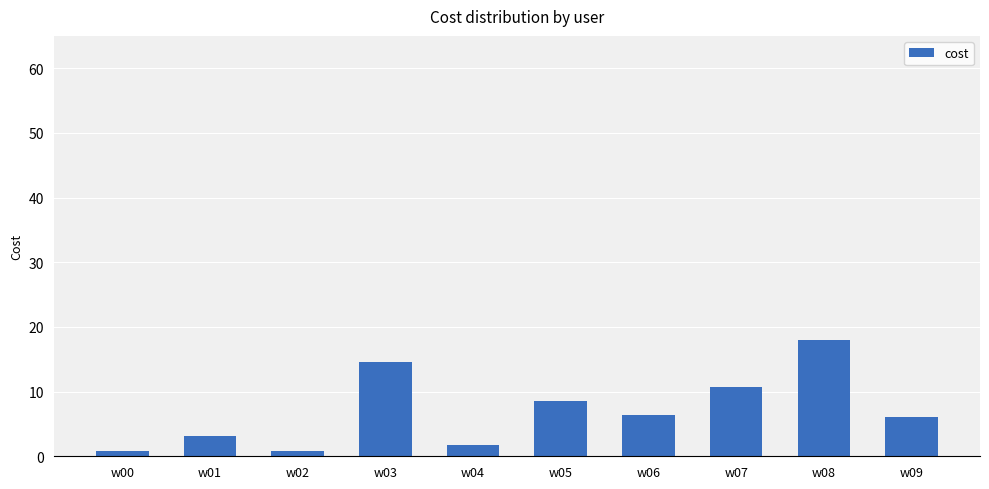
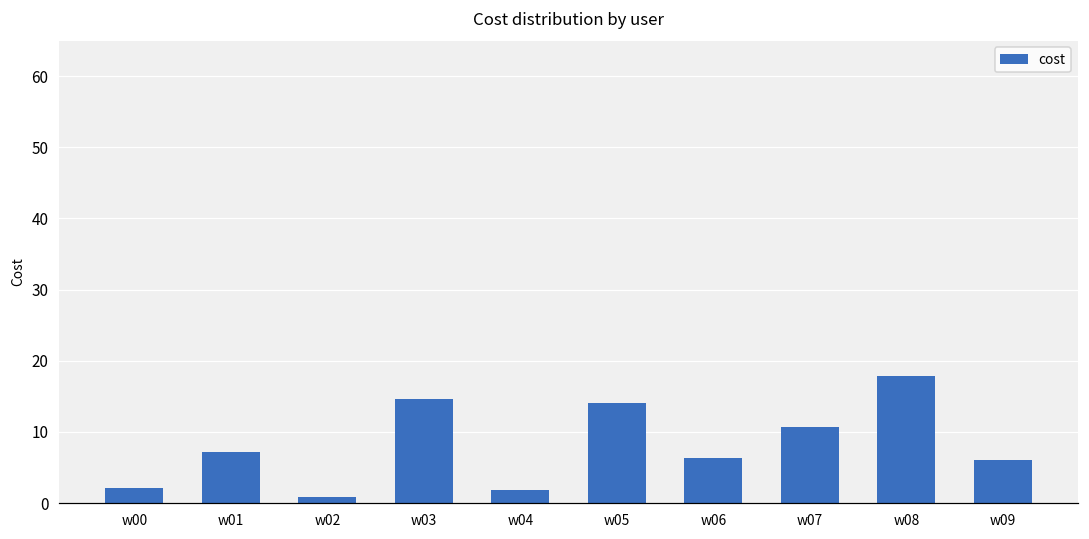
w00: 1 -> 2
w01: 3 -> 7
w05: 8 -> 14
